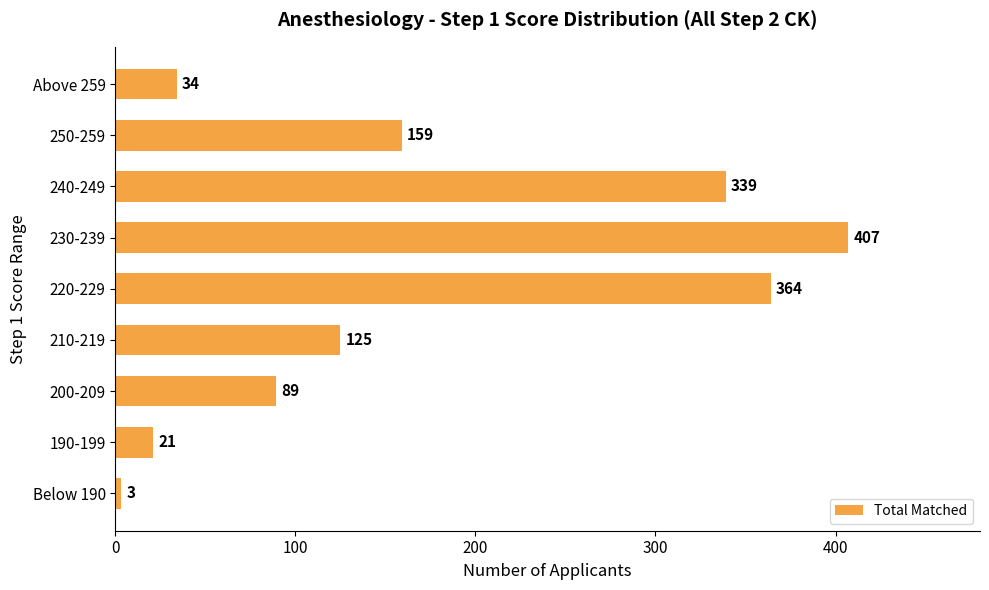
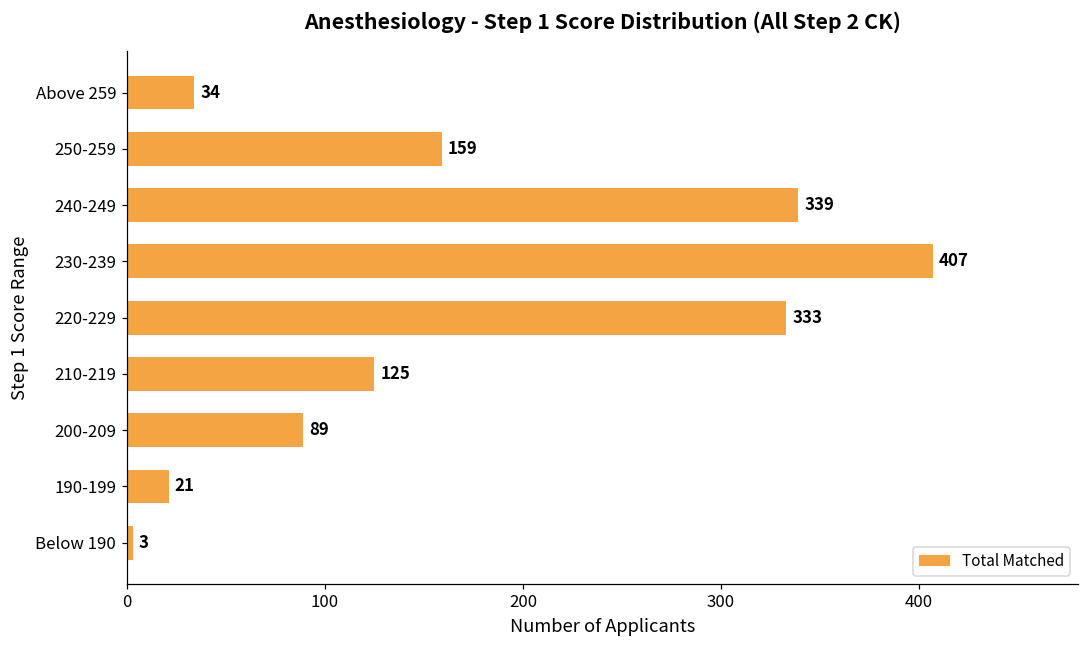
220-229: 364 -> 333
